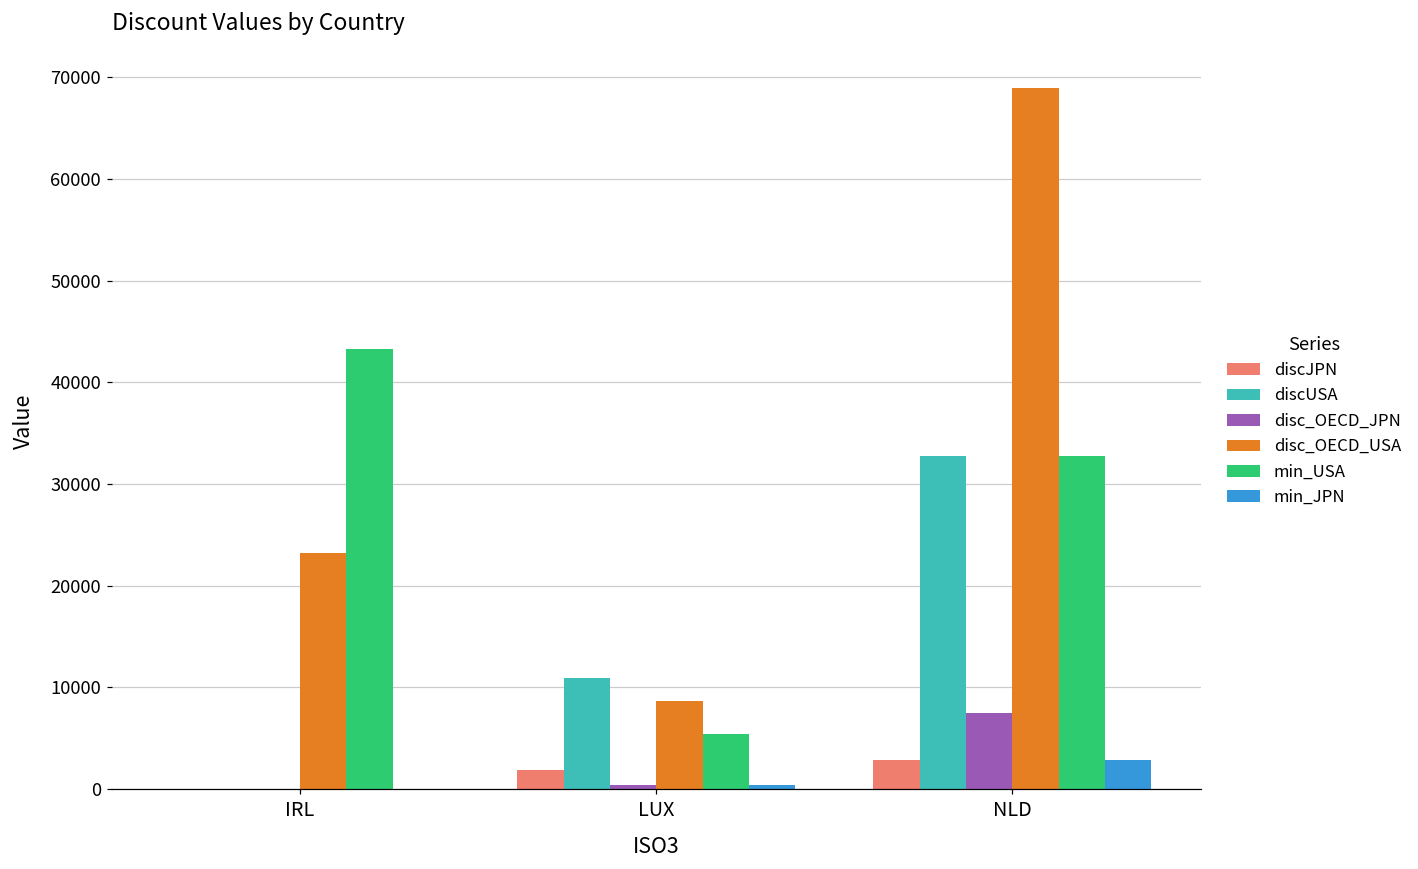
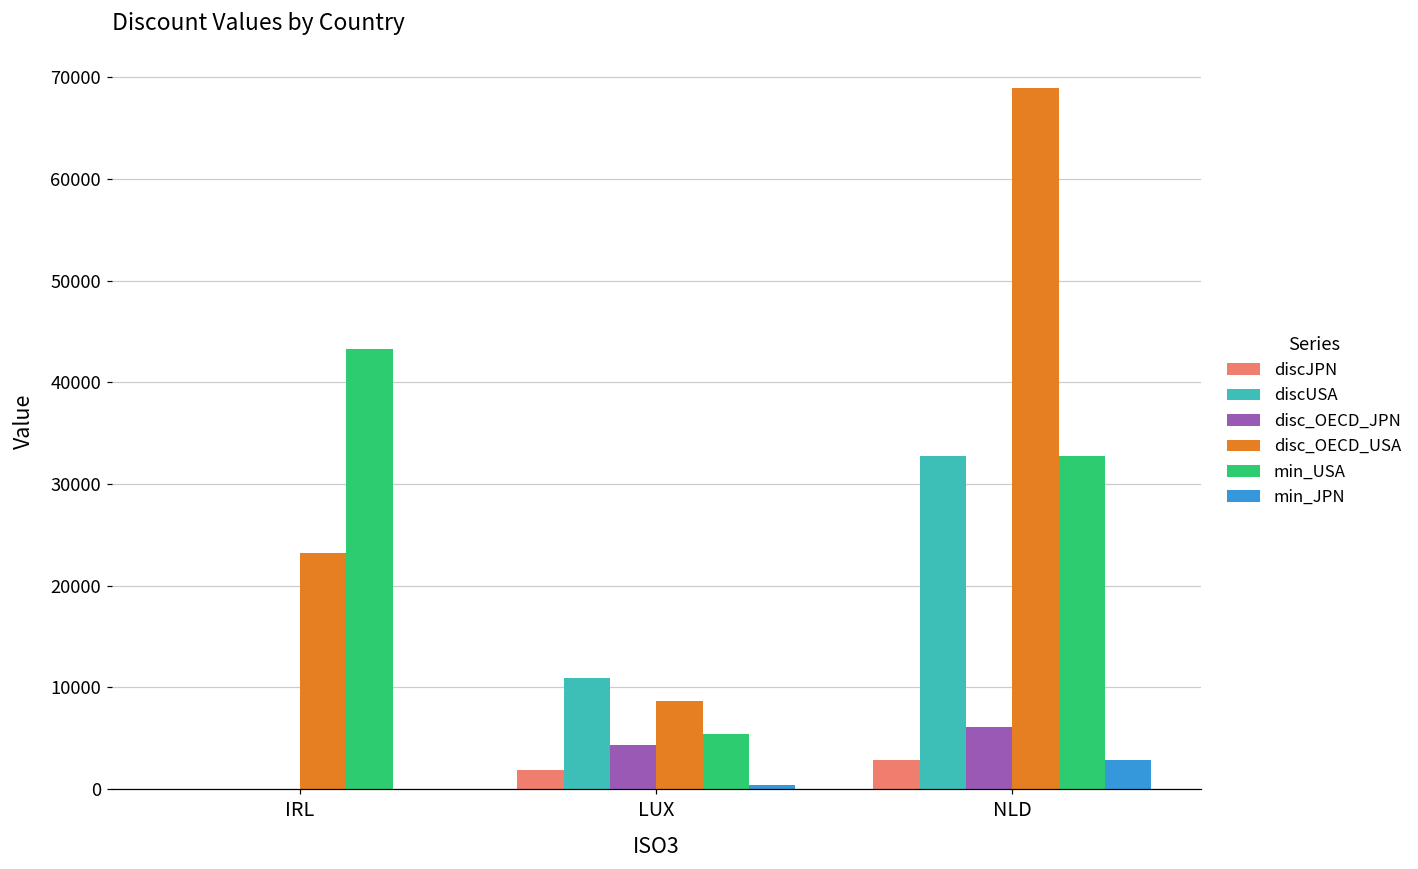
disc_OECD_JPN, LUX: 0 -> 4000
disc_OECD_JPN, NLD: 8000 -> 6000
